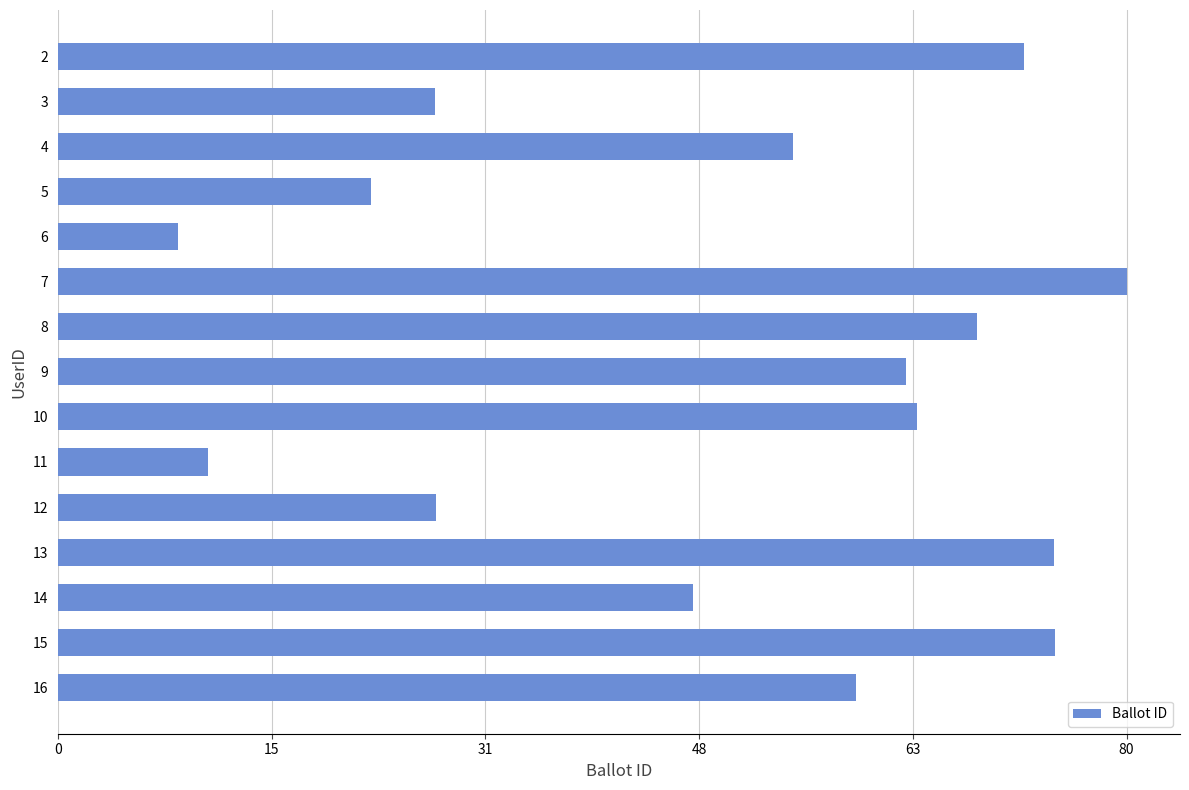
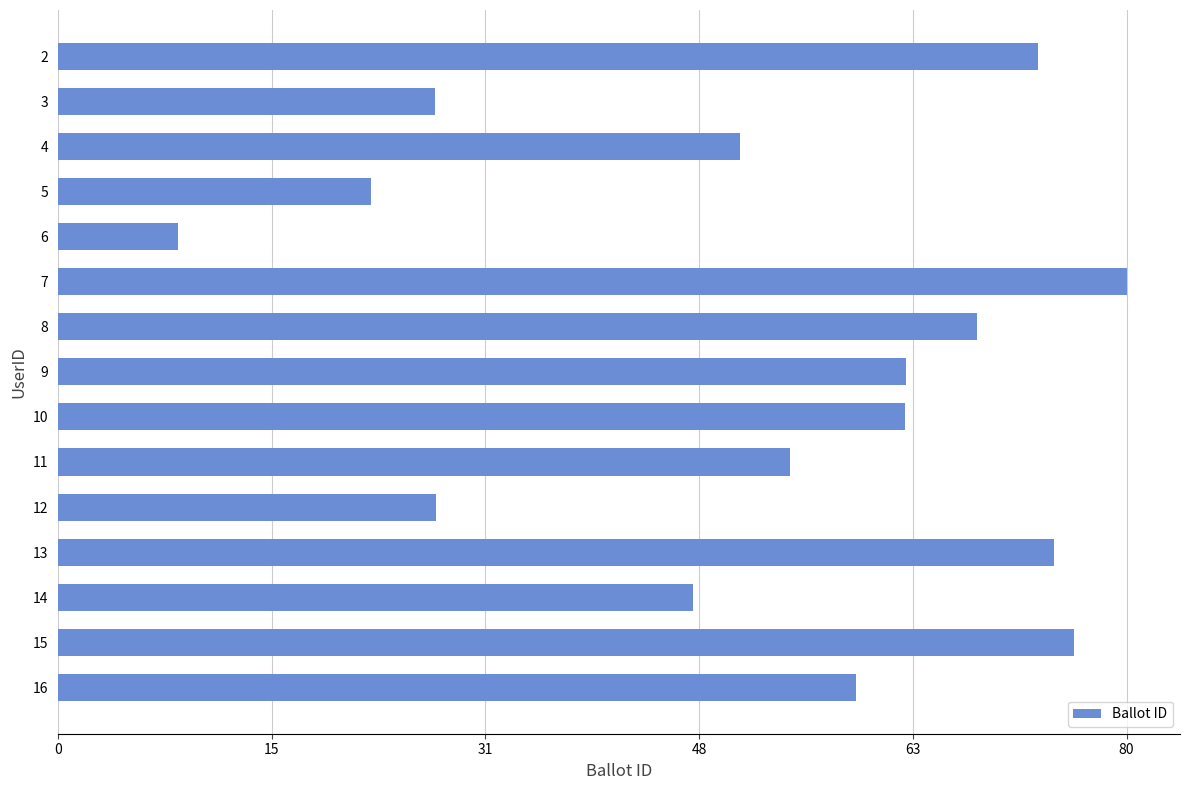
2: 72.3 -> 73.4
4: 55.0 -> 51.1
10: 64.3 -> 63.4
11: 11.3 -> 54.8
15: 74.6 -> 76.0
